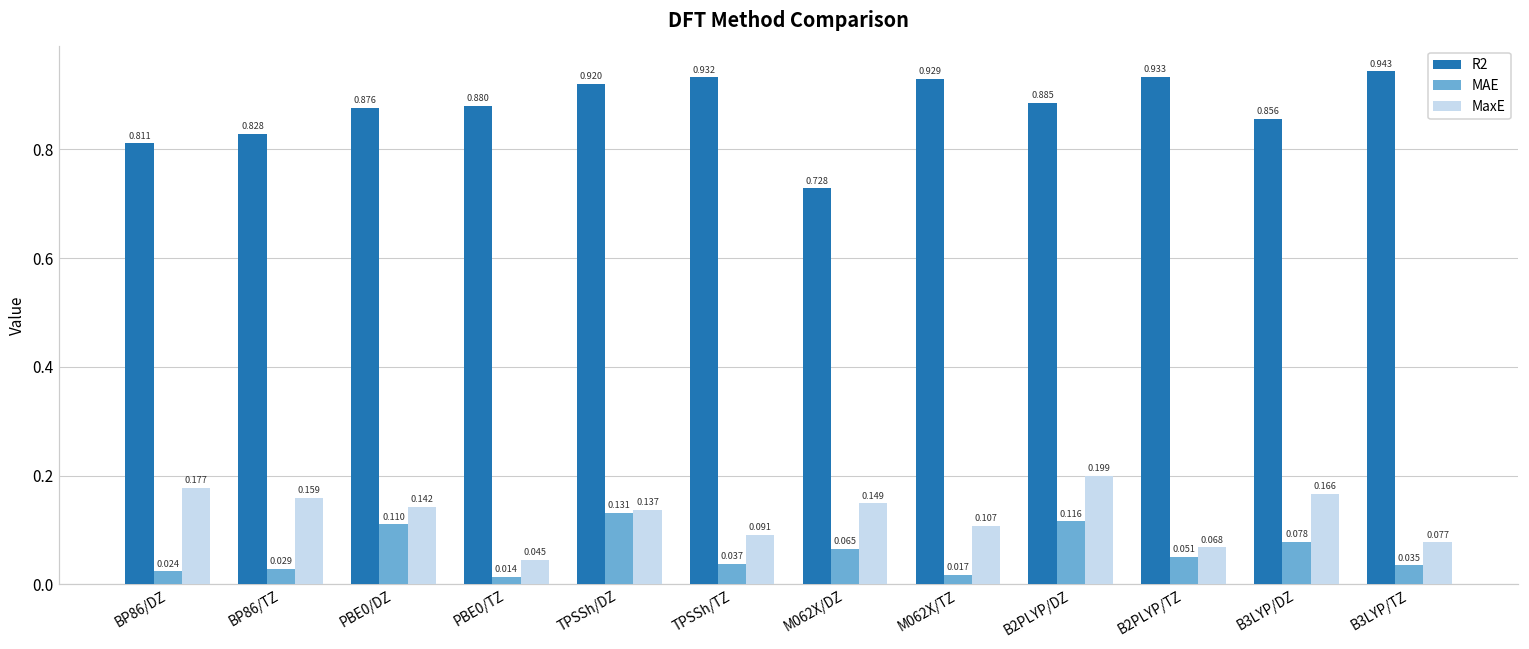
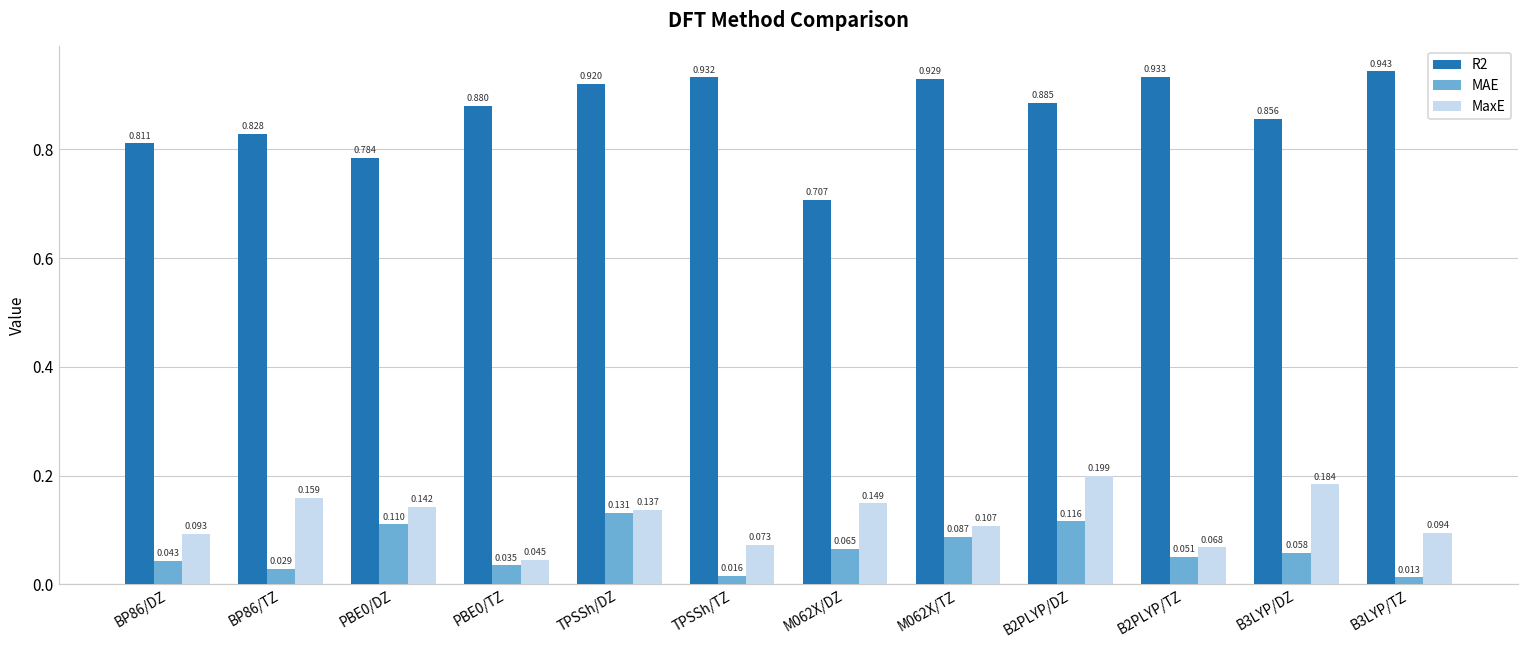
MAE, BP86/DZ: 0.024 -> 0.043
MaxE, BP86/DZ: 0.177 -> 0.093
R2, PBE0/DZ: 0.876 -> 0.784
MAE, PBE0/TZ: 0.014 -> 0.035
MAE, TPSSh/TZ: 0.037 -> 0.016
MaxE, TPSSh/TZ: 0.091 -> 0.073
R2, M062X/DZ: 0.728 -> 0.707
MAE, M062X/TZ: 0.017 -> 0.087
MAE, B3LYP/DZ: 0.078 -> 0.058
MaxE, B3LYP/DZ: 0.166 -> 0.184
MAE, B3LYP/TZ: 0.035 -> 0.013
MaxE, B3LYP/TZ: 0.077 -> 0.094
